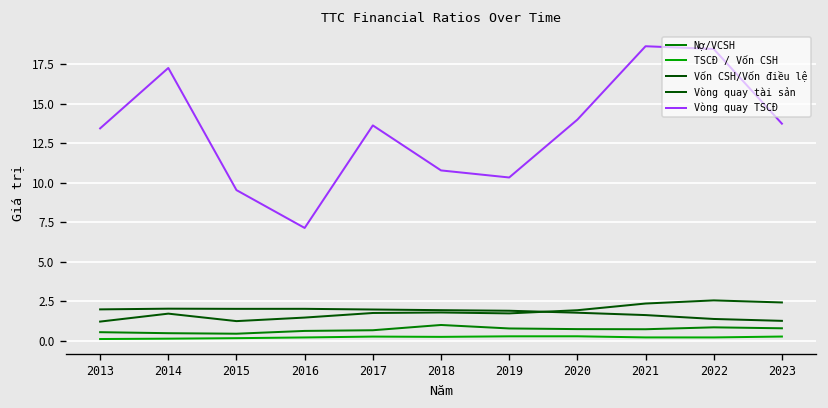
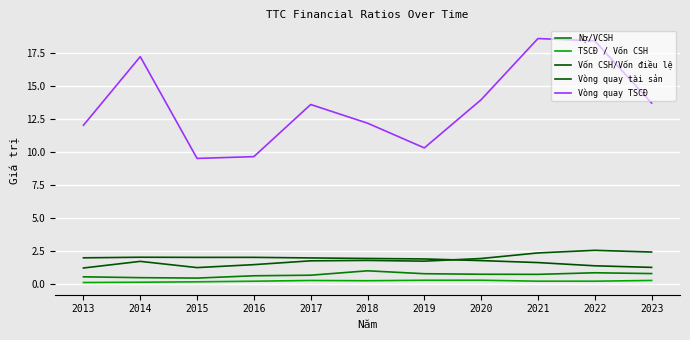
Vòng quay TSCĐ, 2013: 13.4 -> 12.0
Vòng quay TSCĐ, 2016: 7.1 -> 9.7
Vòng quay TSCĐ, 2018: 10.8 -> 12.2
